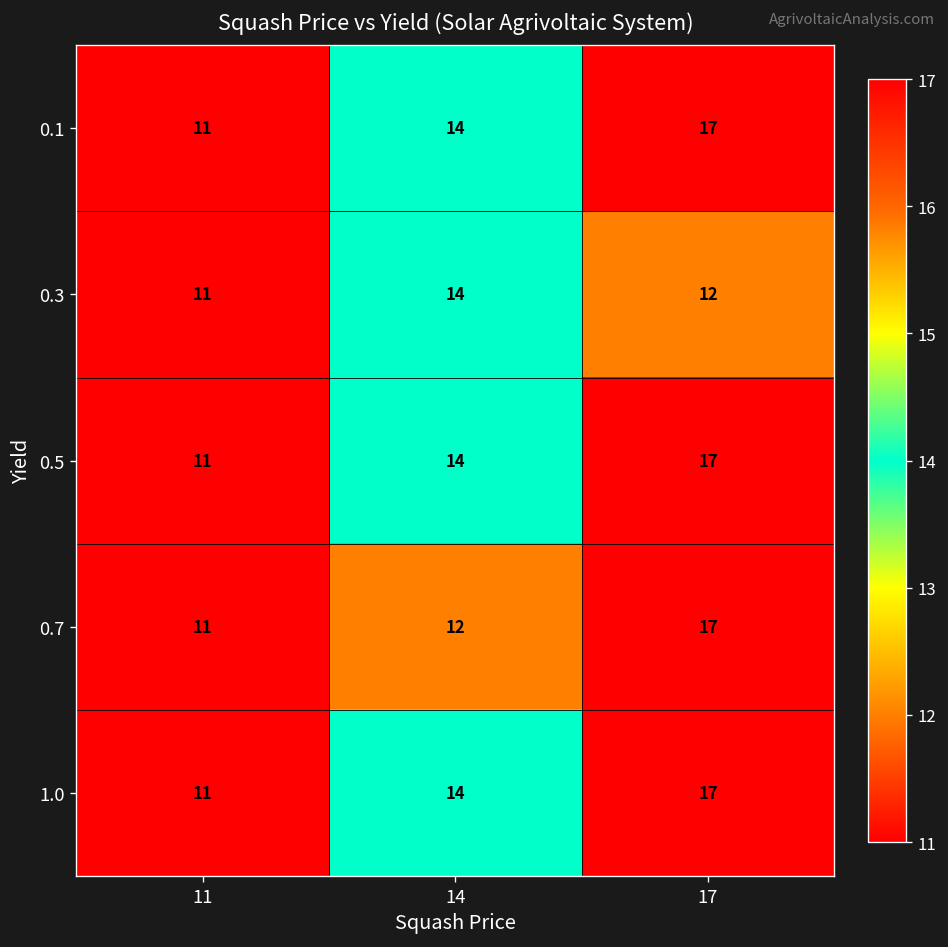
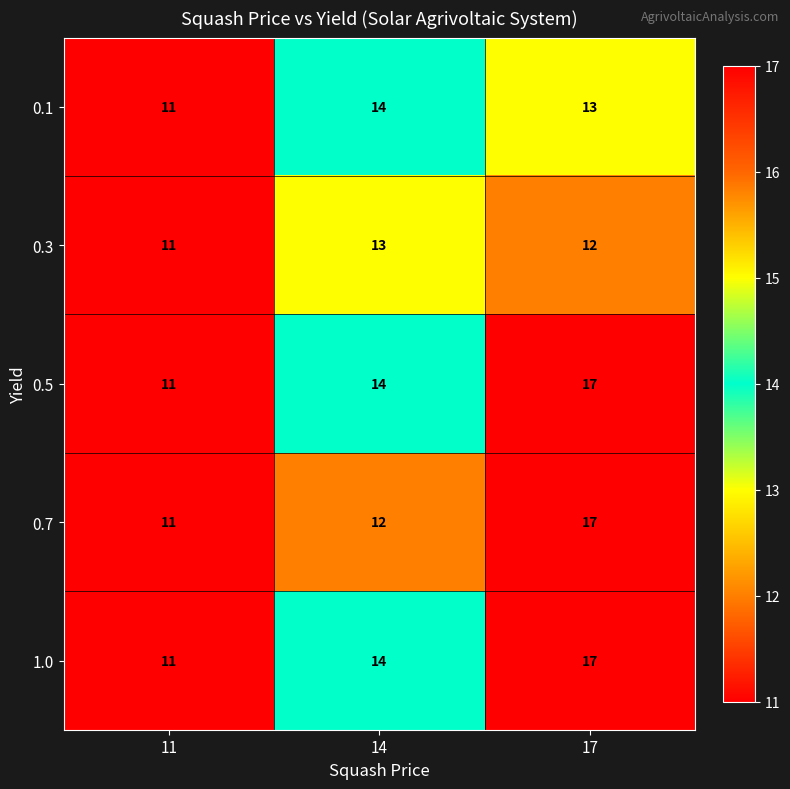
0.1, 17: 17 -> 13
0.3, 14: 14 -> 13
